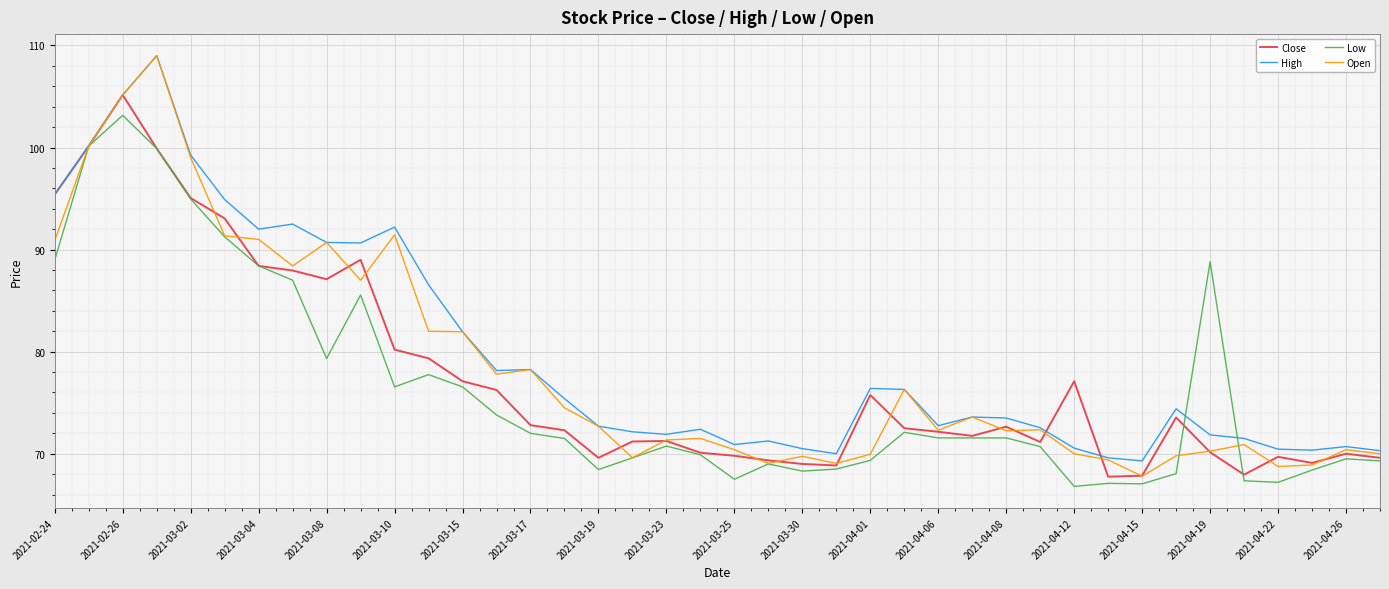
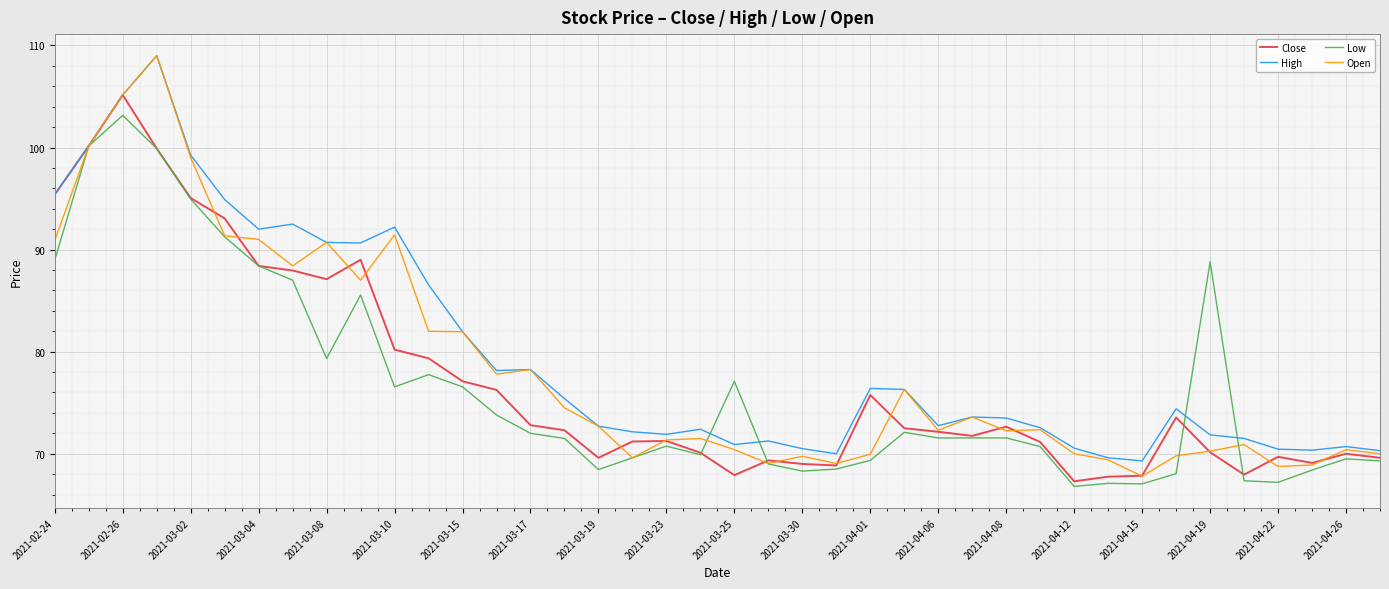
Close, 2021-03-25: 69.8 -> 67.9
Low, 2021-03-25: 67.5 -> 77.1
Close, 2021-04-12: 77.1 -> 67.3
